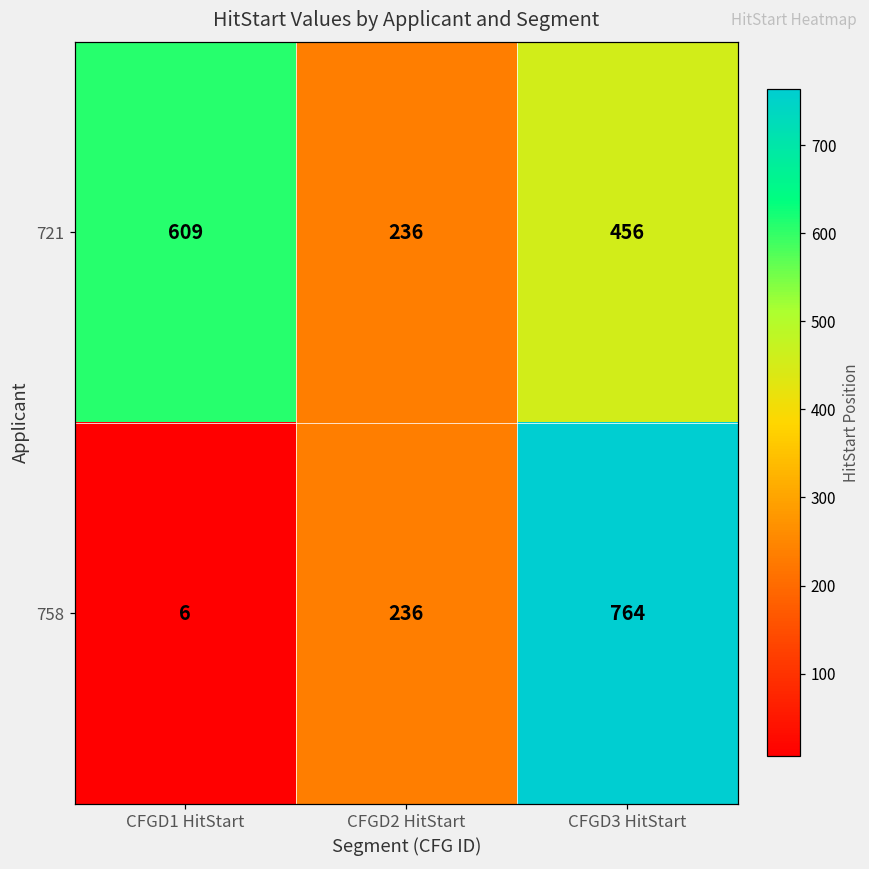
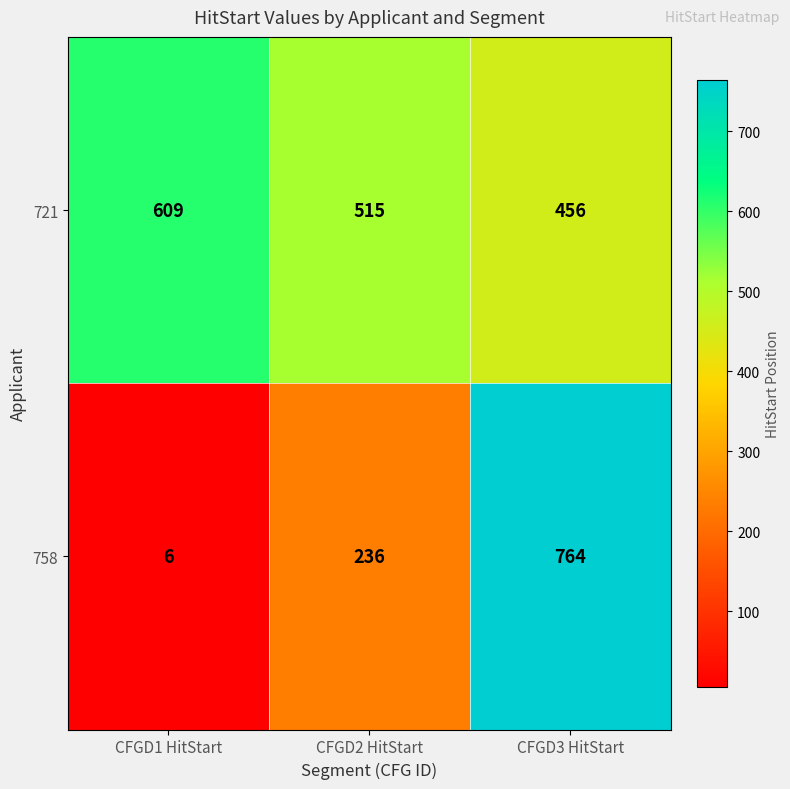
721, CFGD2 HitStart: 236 -> 515
